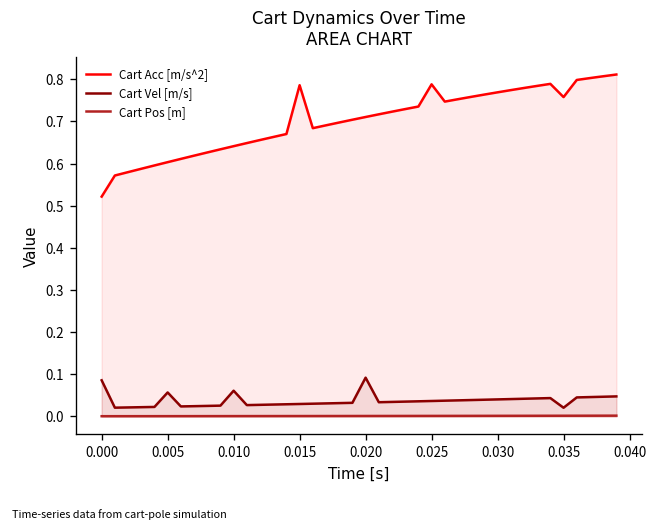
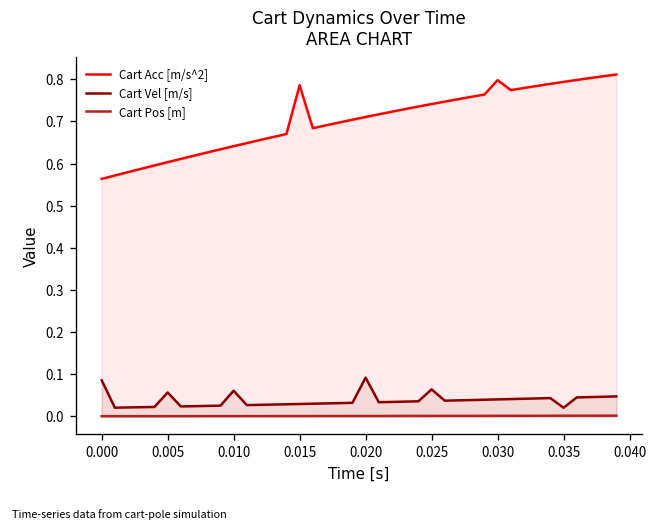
Cart Acc [m/s^2], 0.000: 0.52 -> 0.56
Cart Acc [m/s^2], 0.025: 0.79 -> 0.74
Cart Vel [m/s], 0.025: 0.04 -> 0.06
Cart Acc [m/s^2], 0.030: 0.77 -> 0.80
Cart Acc [m/s^2], 0.035: 0.76 -> 0.79
